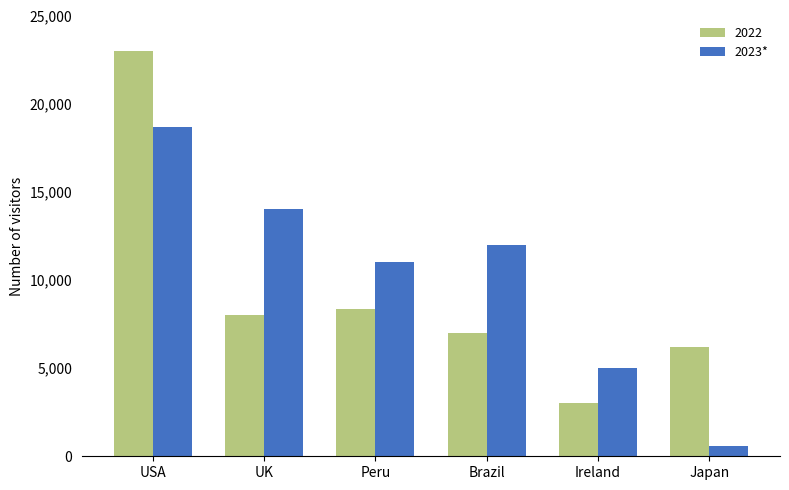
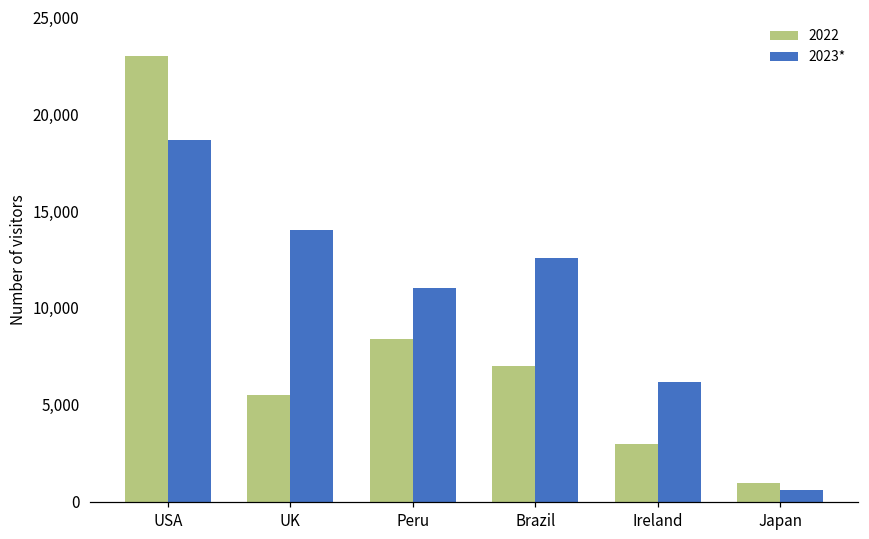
2022, UK: 8,000 -> 5,500
2023*, Brazil: 12,000 -> 12,600
2023*, Ireland: 5,000 -> 6,200
2022, Japan: 6,200 -> 1,000
